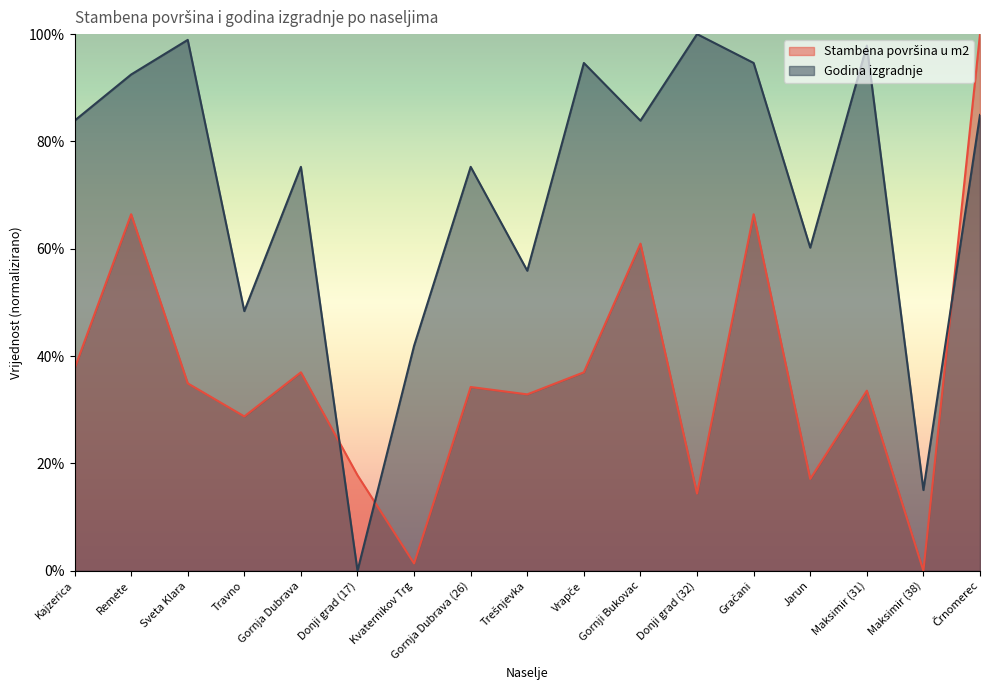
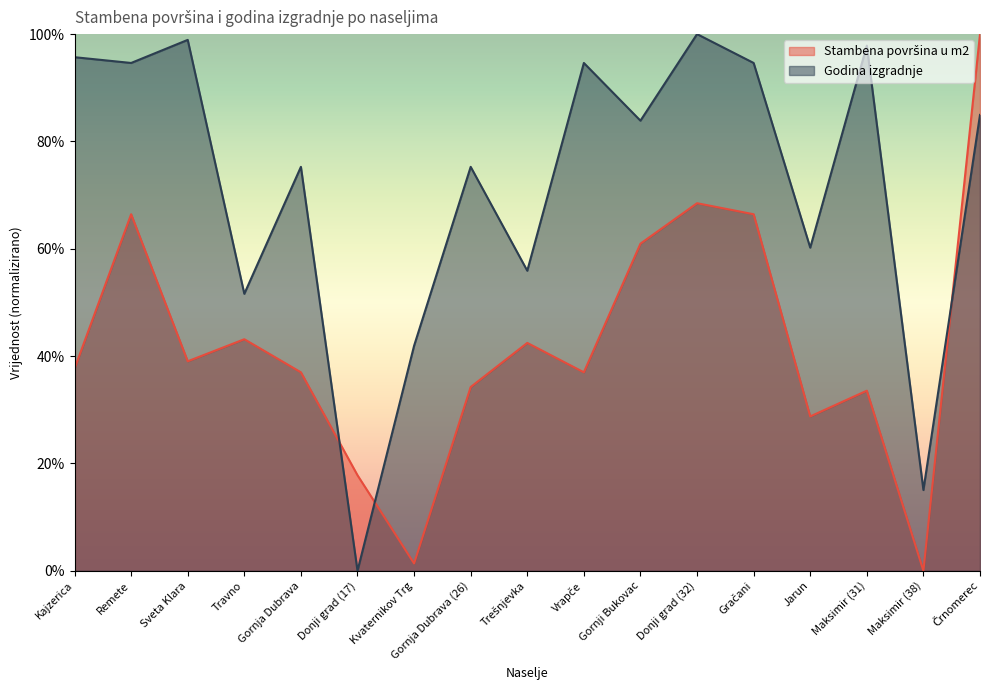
Godina izgradnje, Kajzerica: 84% -> 96%
Godina izgradnje, Remete: 92% -> 95%
Stambena površina u m2, Sveta Klara: 35% -> 39%
Stambena površina u m2, Travno: 29% -> 43%
Godina izgradnje, Travno: 48% -> 52%
Stambena površina u m2, Trešnjevka: 33% -> 42%
Stambena površina u m2, Donji grad (32): 14% -> 68%
Stambena površina u m2, Jarun: 17% -> 29%
